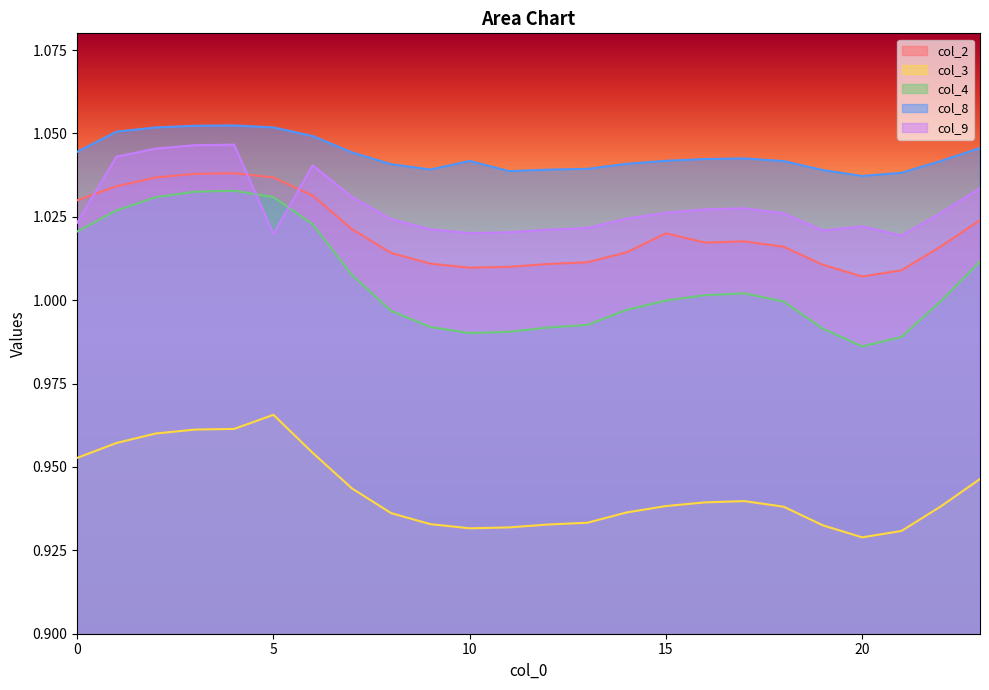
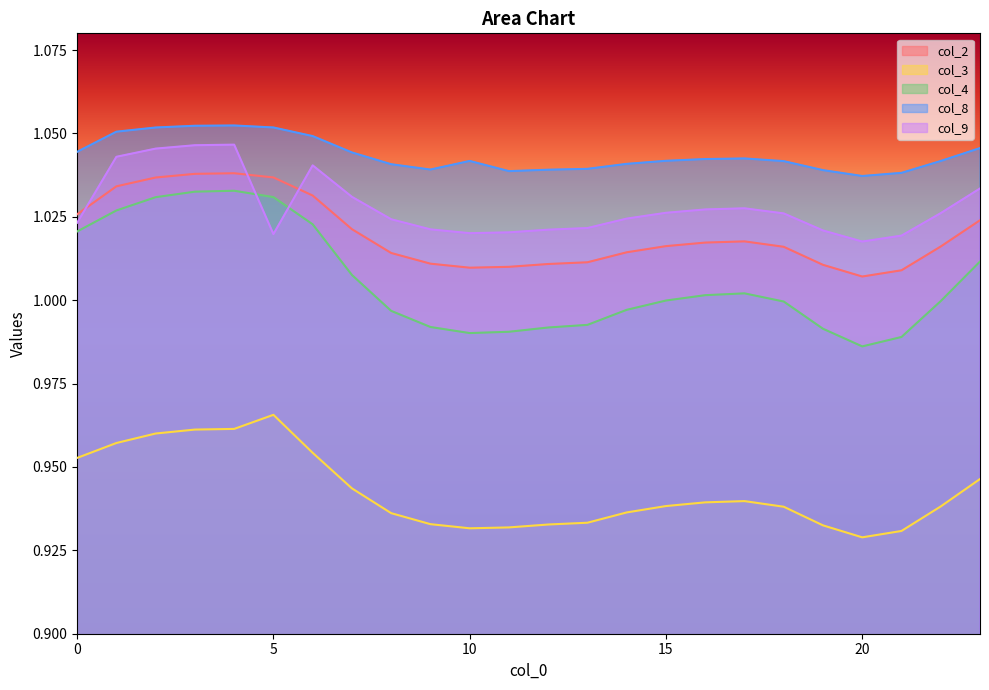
col_2, 0: 1.030 -> 1.026
col_2, 15: 1.020 -> 1.016
col_9, 20: 1.022 -> 1.018
